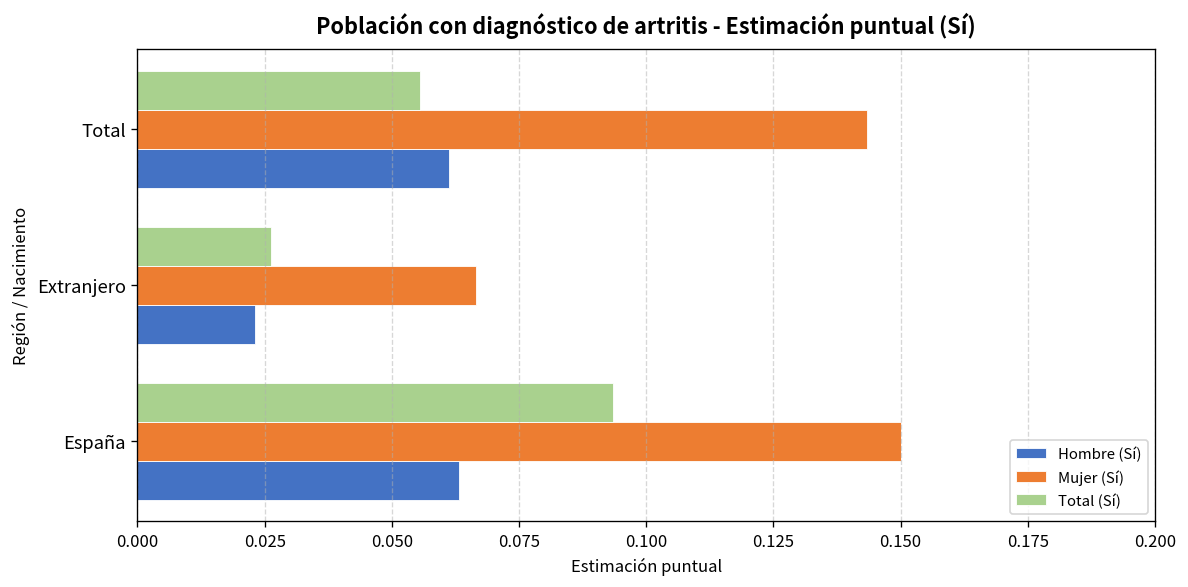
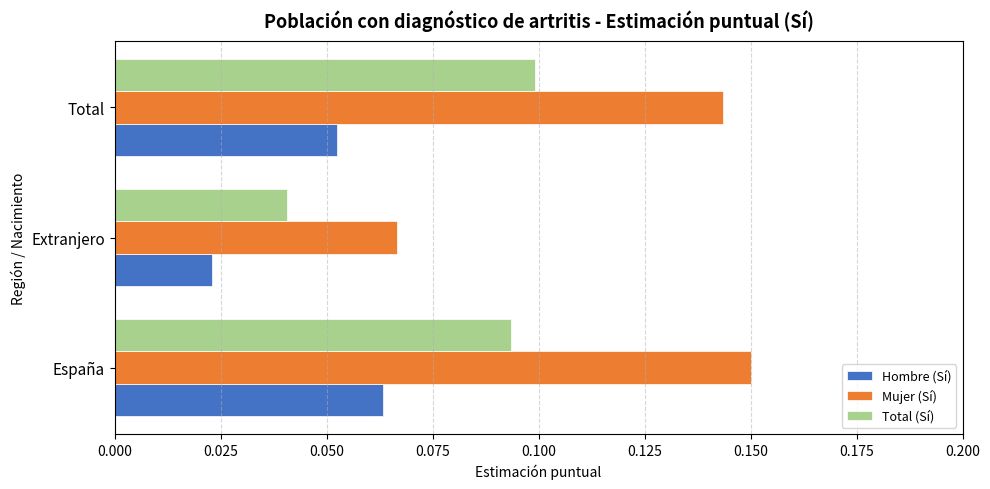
Total (Sí), Total: 0.056 -> 0.099
Hombre (Sí), Total: 0.061 -> 0.053
Total (Sí), Extranjero: 0.026 -> 0.041
